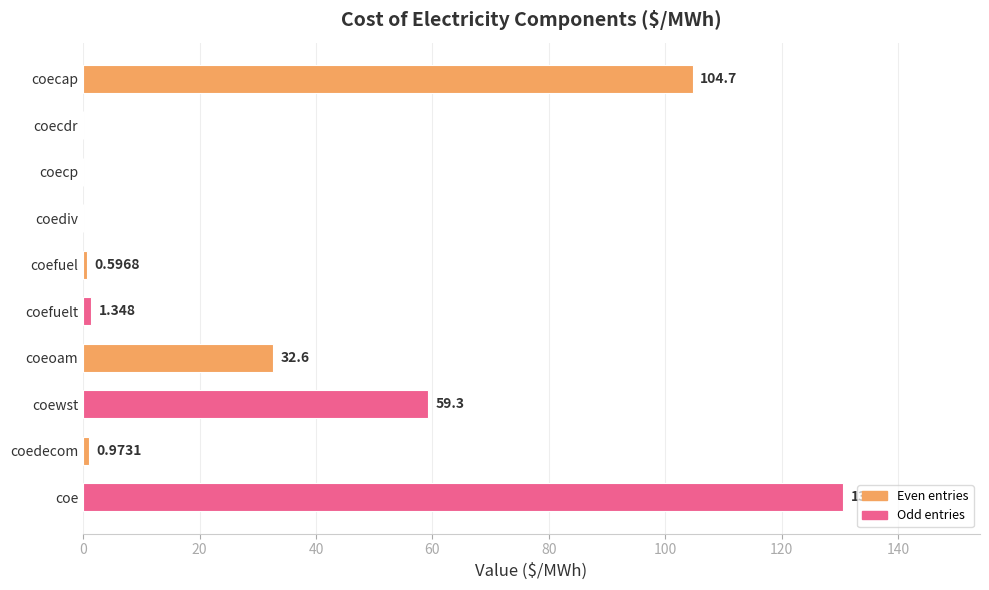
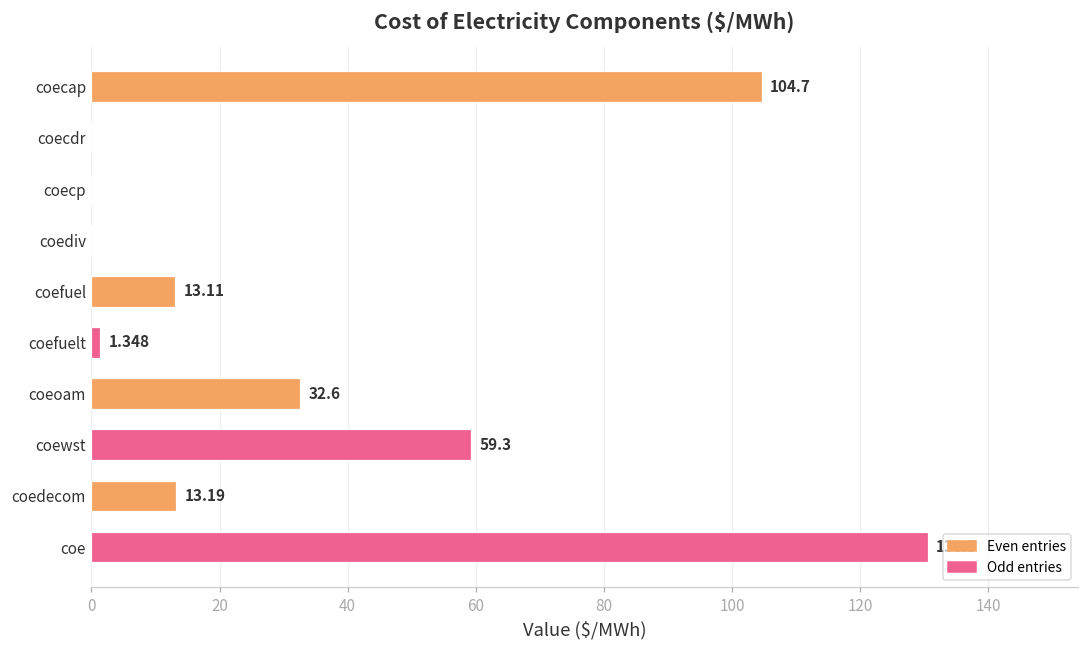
coefuel: 0.5968 -> 13.11
coedecom: 0.9731 -> 13.19
